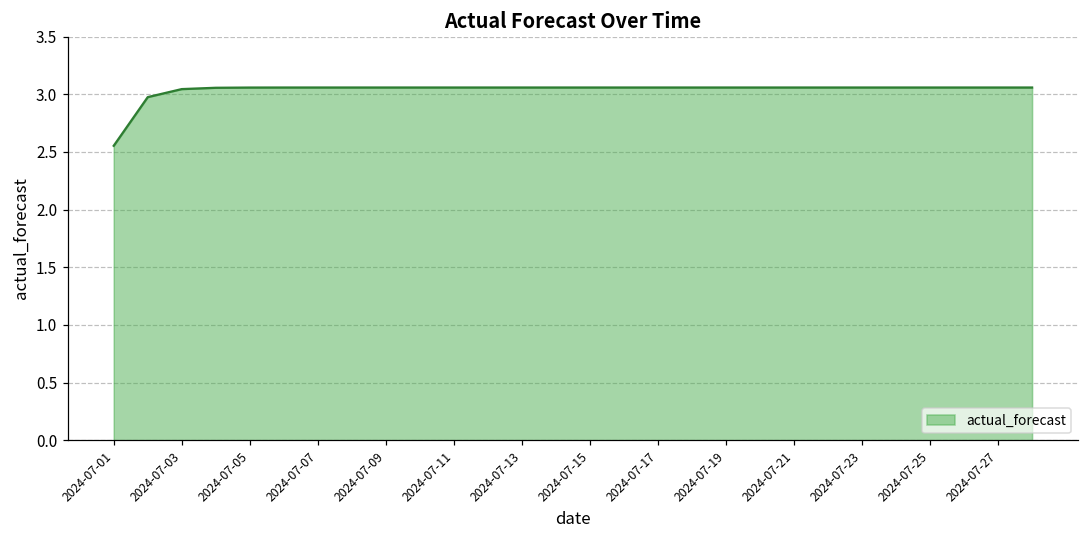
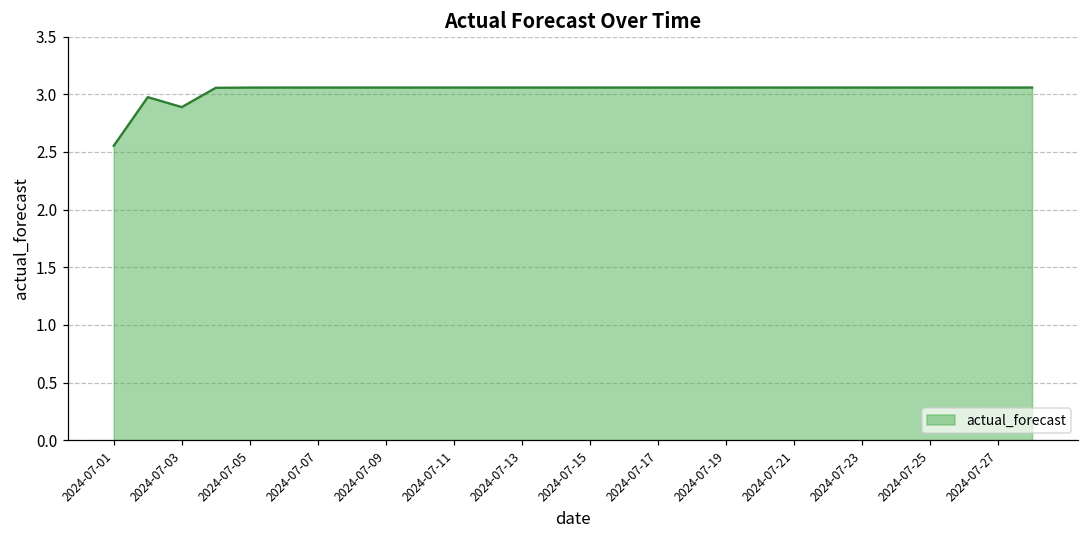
2024-07-03: 3.05 -> 2.89
